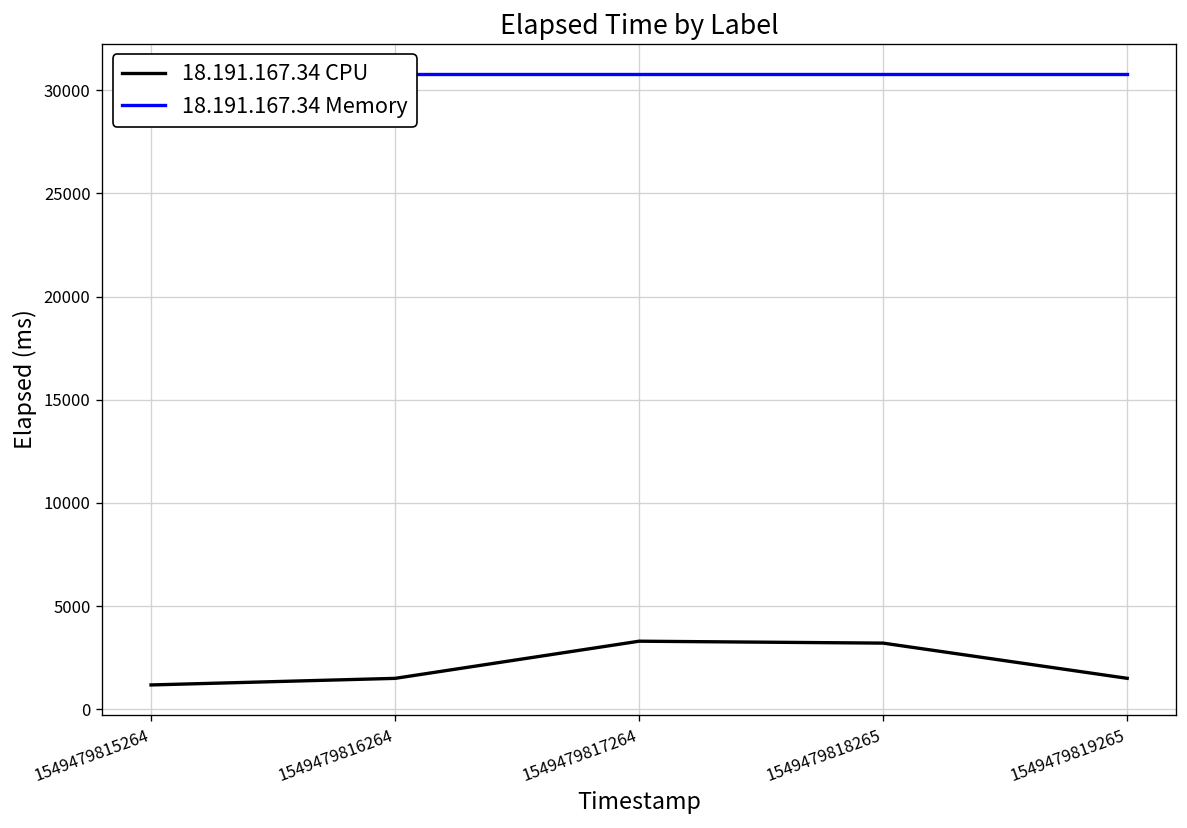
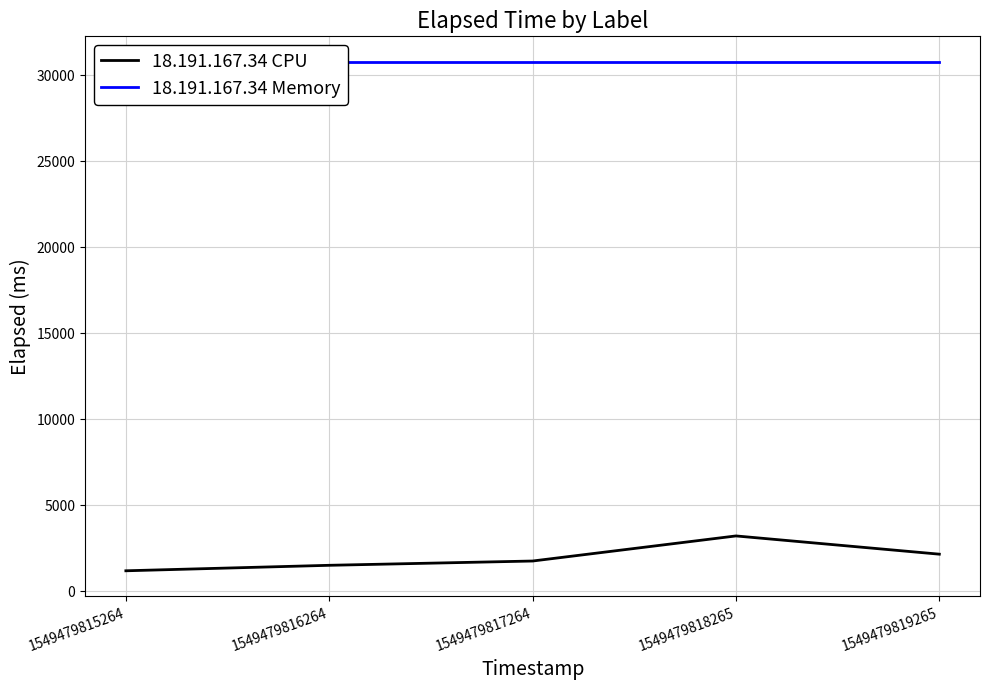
18.191.167.34 CPU, 1549479817264: 3300 -> 1800
18.191.167.34 CPU, 1549479819265: 1500 -> 2100
